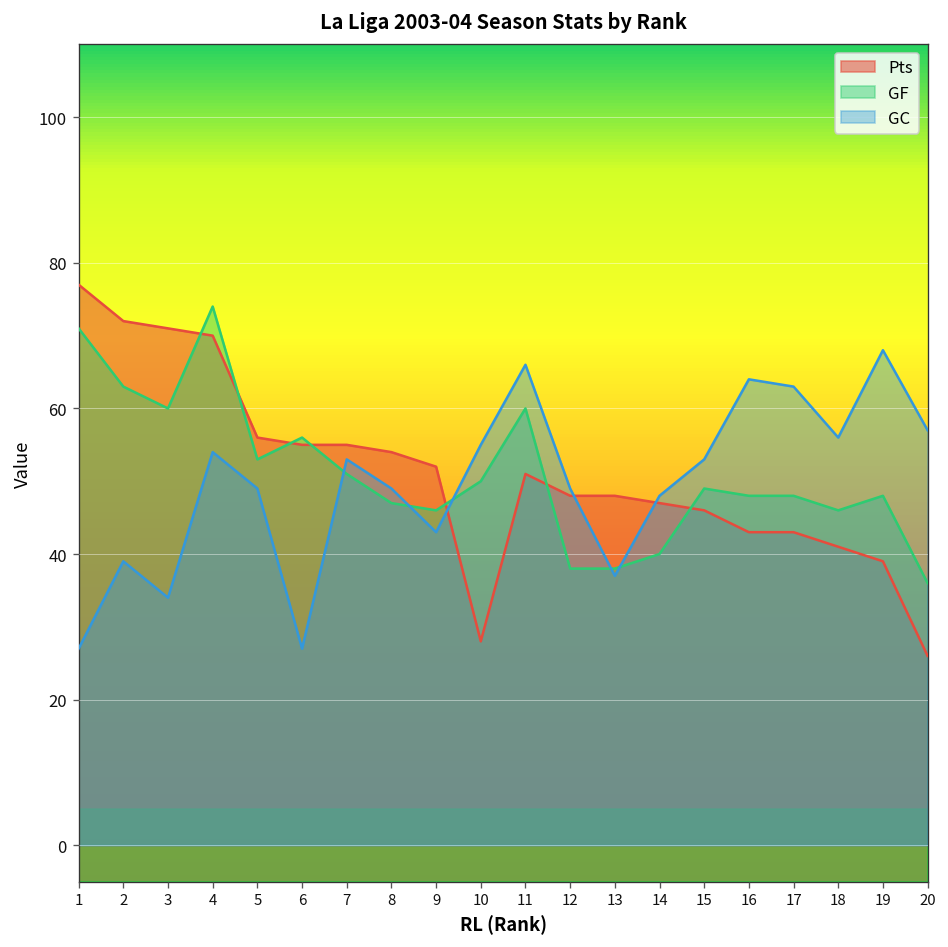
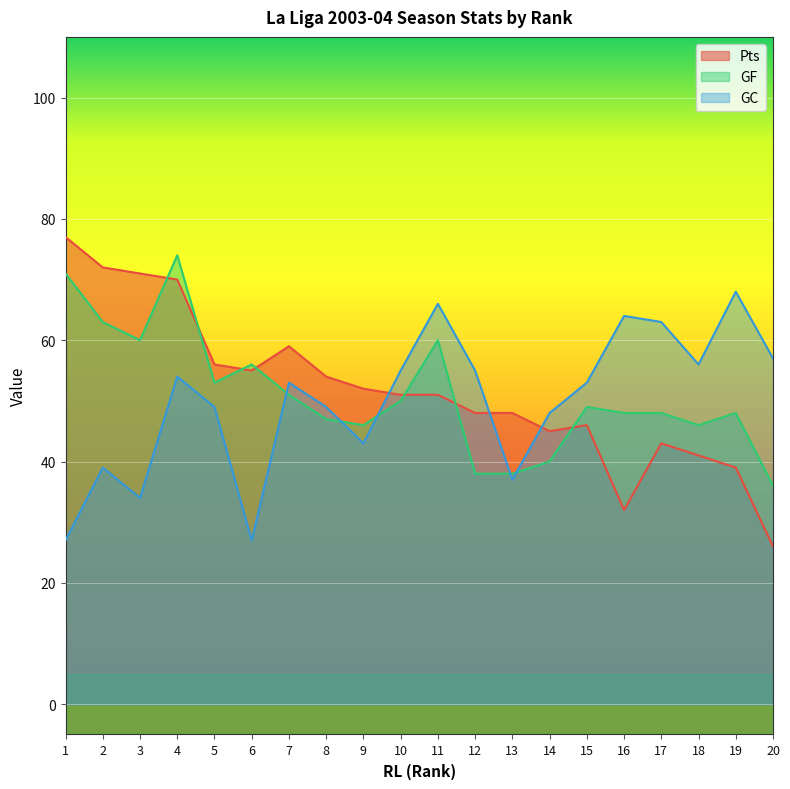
Pts, 7: 55 -> 59
Pts, 10: 28 -> 51
GC, 12: 49 -> 55
Pts, 14: 47 -> 45
Pts, 16: 43 -> 32
